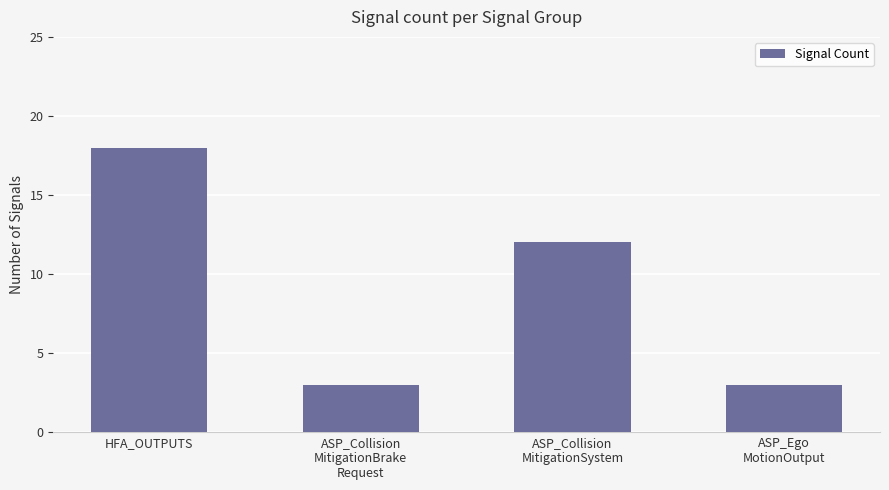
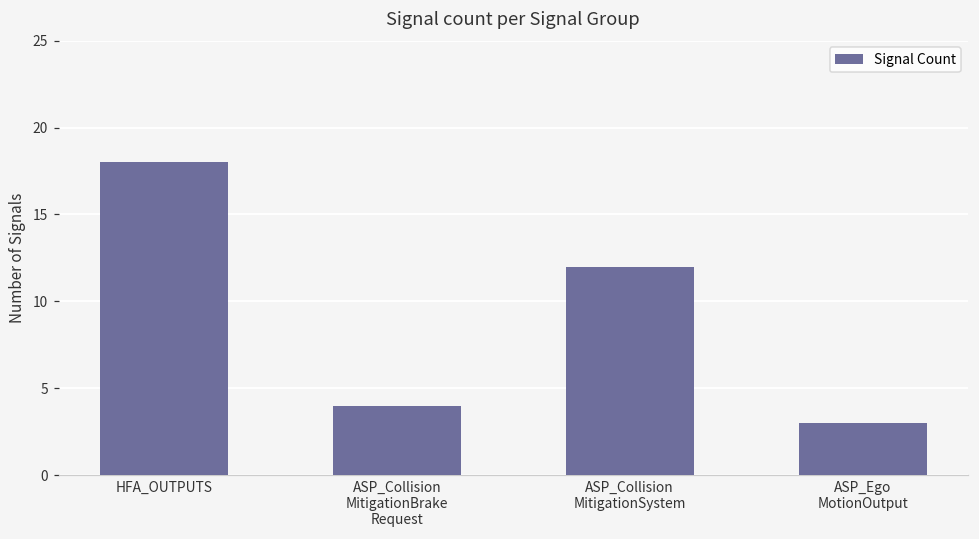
ASP_Collision MitigationBrake Request: 3 -> 4
